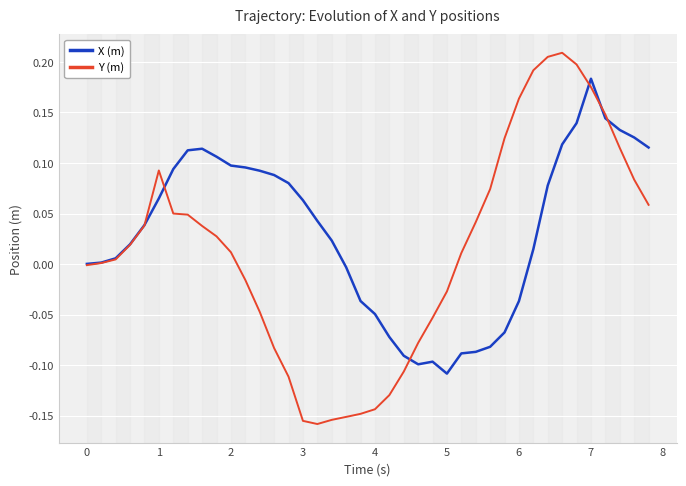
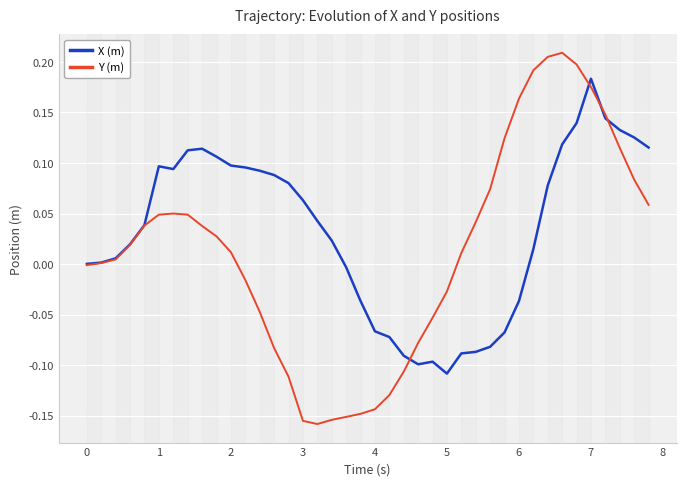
X (m), 1: 0.065 -> 0.097
Y (m), 1: 0.093 -> 0.049
X (m), 4: -0.049 -> -0.066
